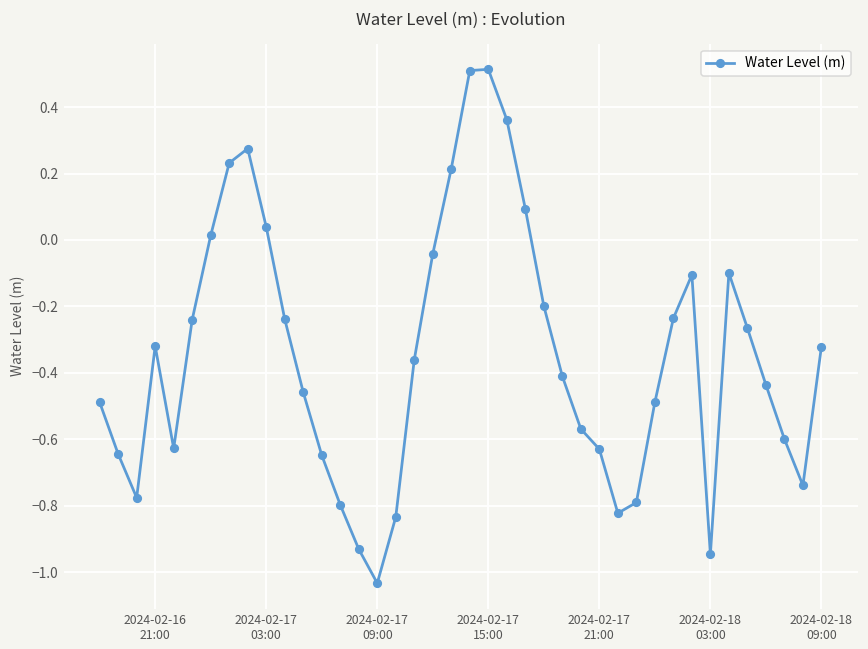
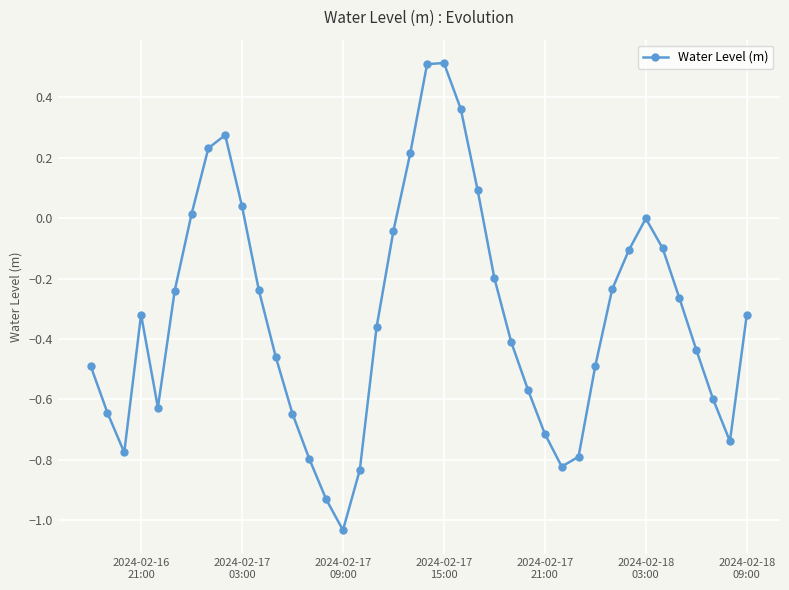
2024-02-17 21:00: -0.63 -> -0.71
2024-02-18 03:00: -0.95 -> 0.00
